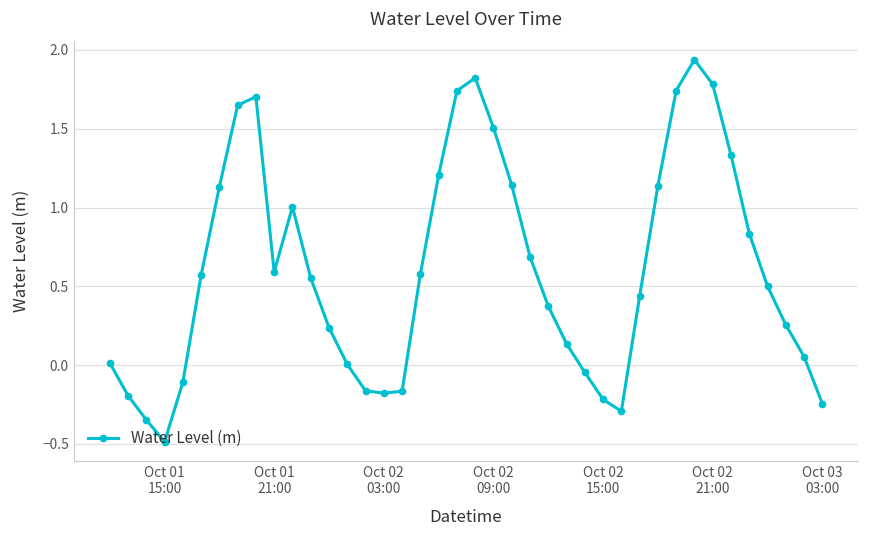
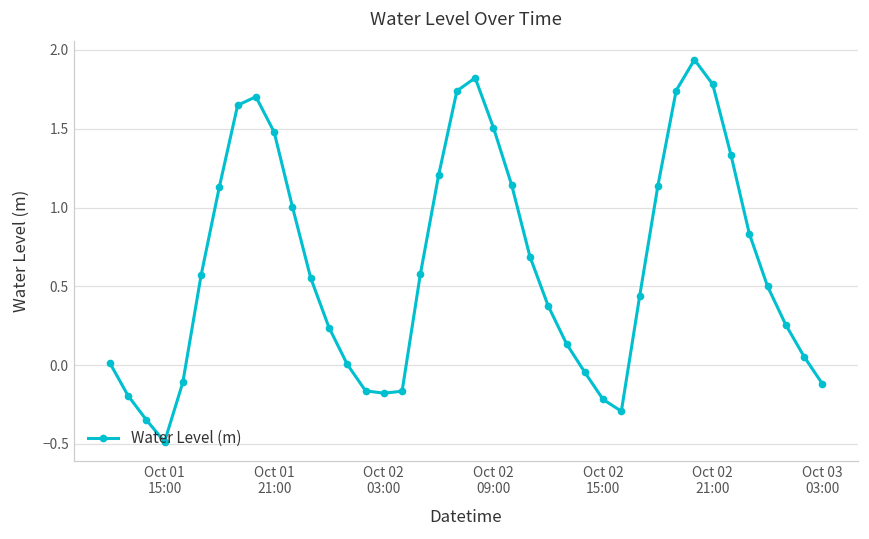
Oct 01 21:00: 0.59 -> 1.48
Oct 03 03:00: -0.25 -> -0.12
